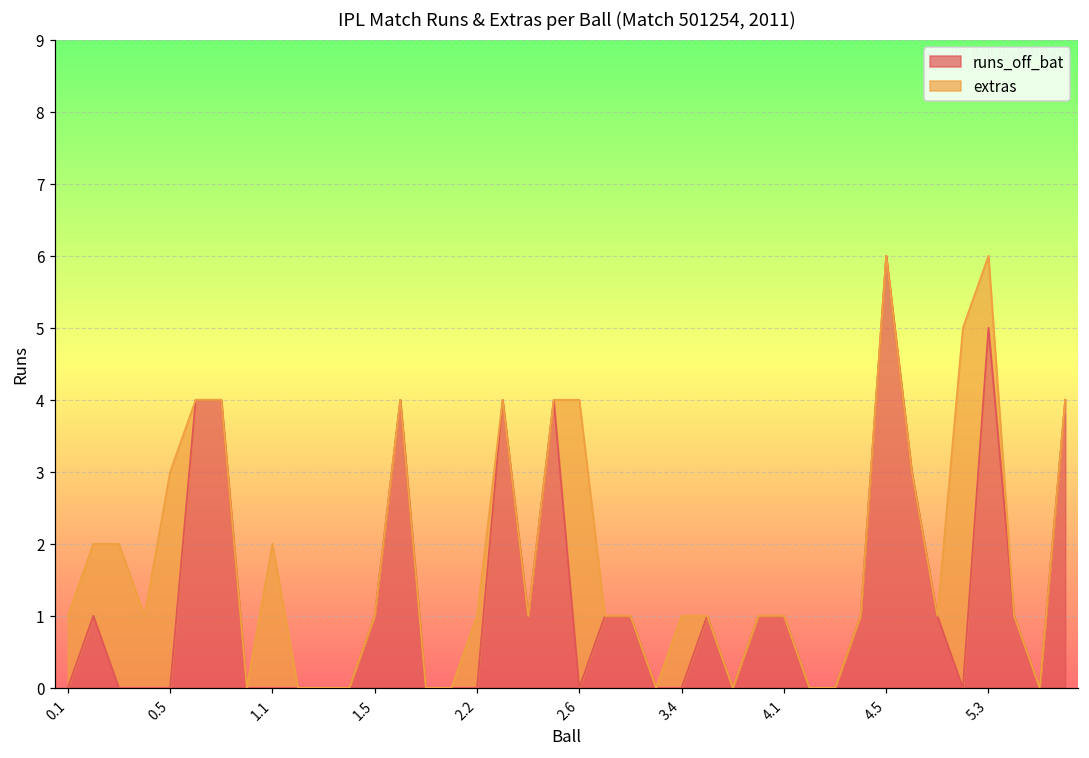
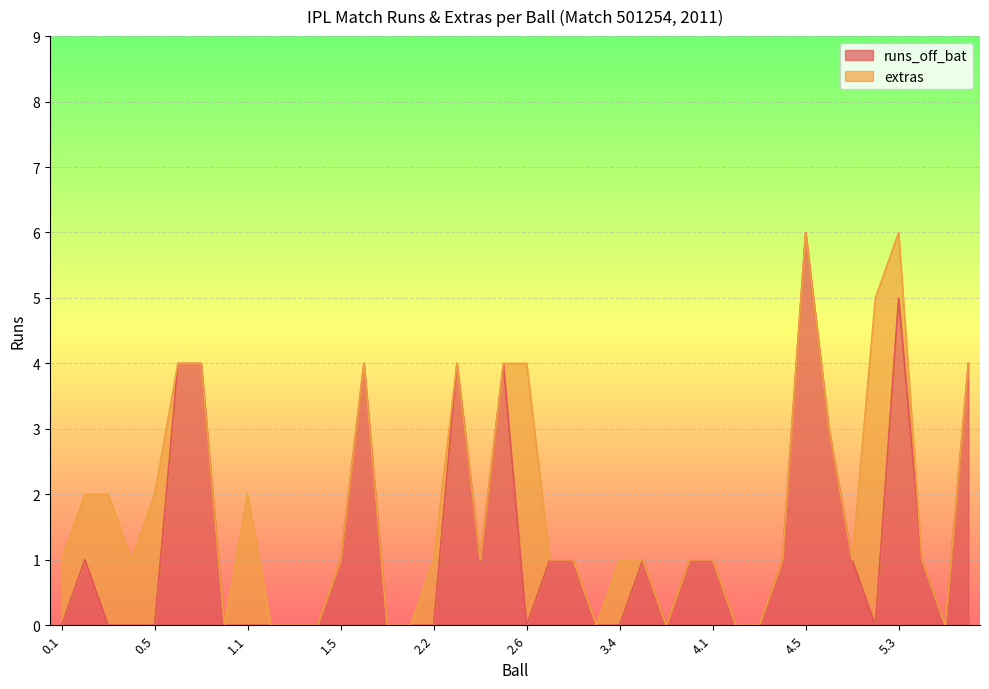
extras, 0.5: 3 -> 2
